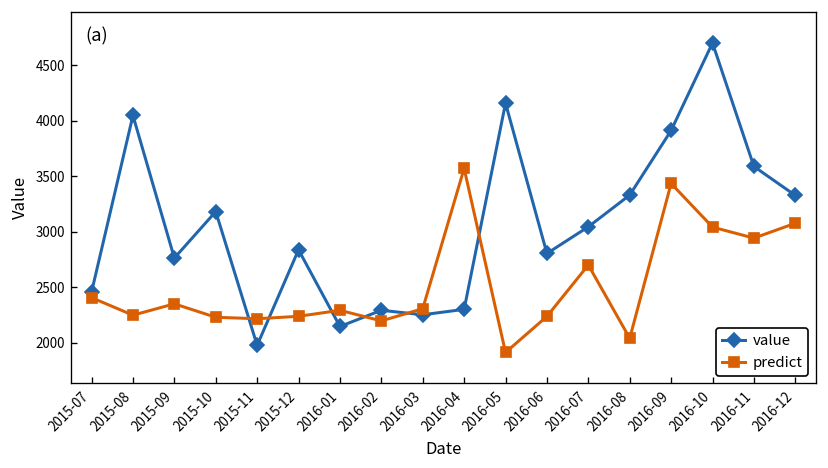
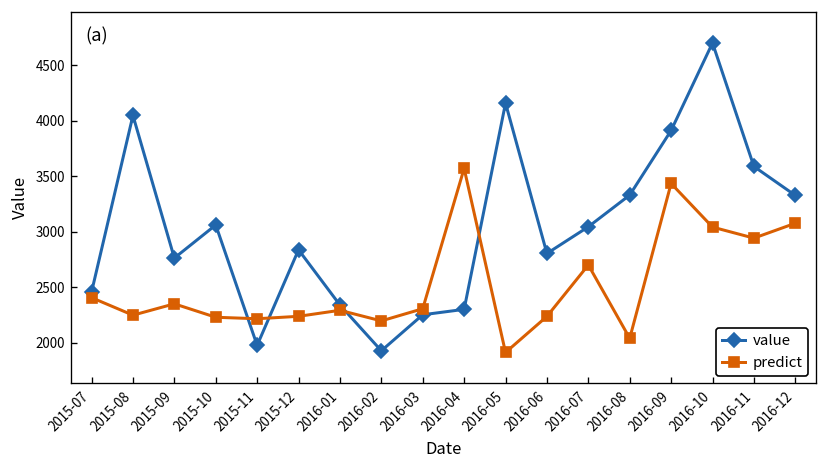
value, 2015-10: 3200 -> 3100
value, 2016-01: 2100 -> 2300
value, 2016-02: 2300 -> 1900
